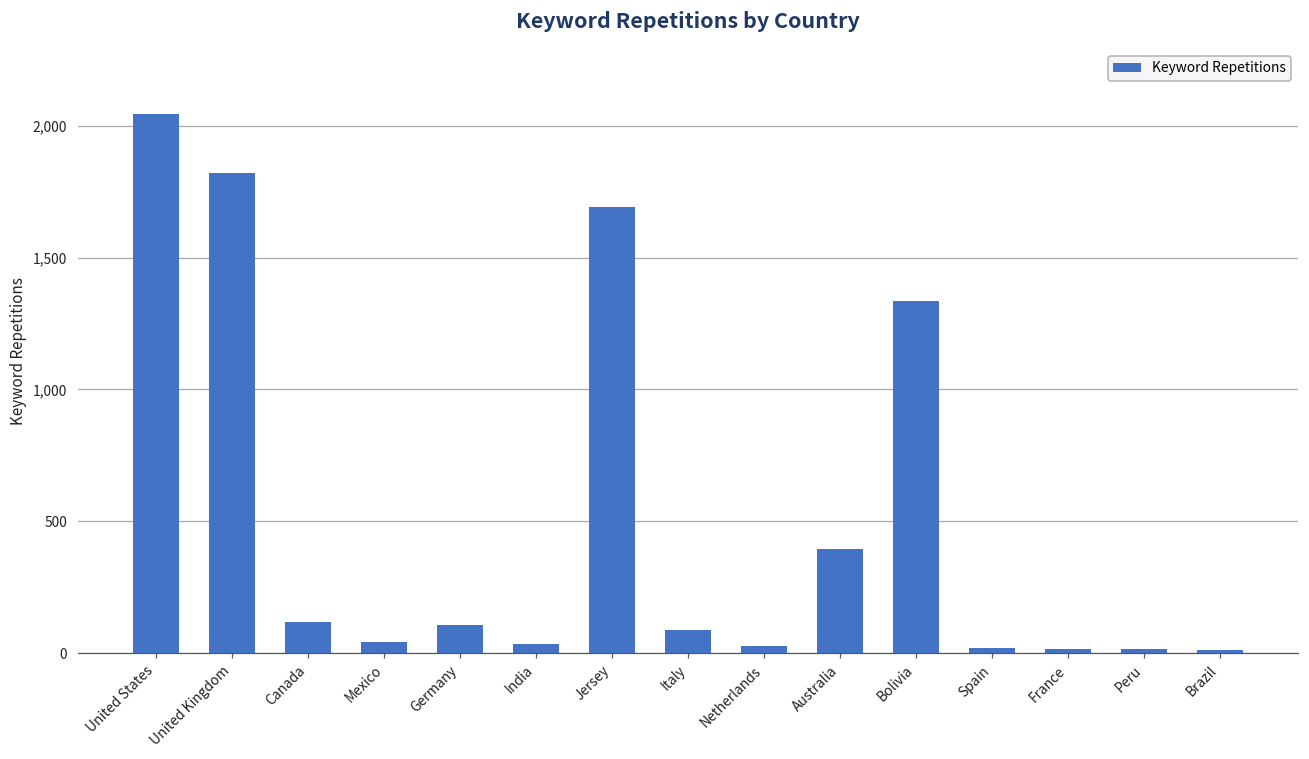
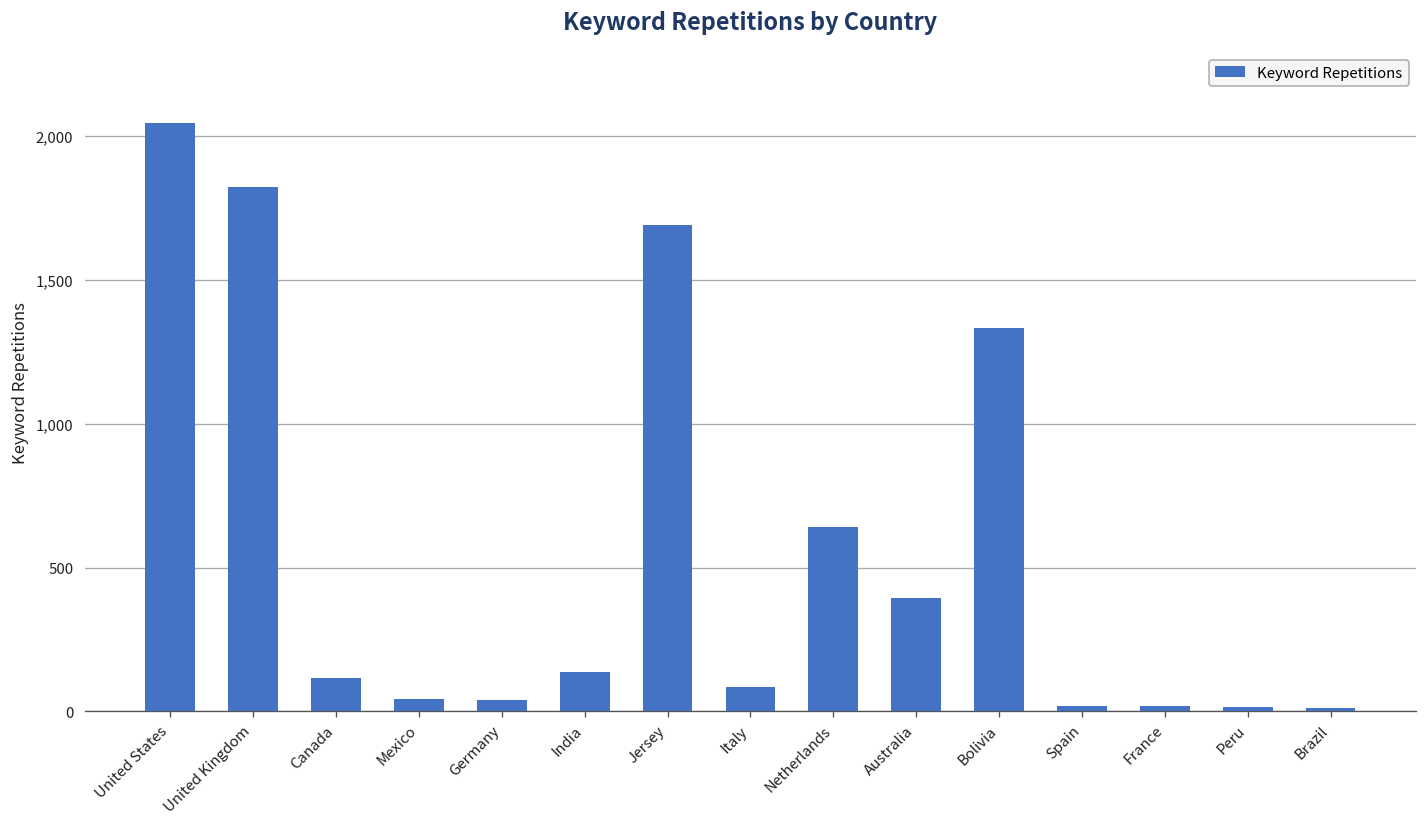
Germany: 110 -> 40
India: 40 -> 140
Netherlands: 30 -> 640
